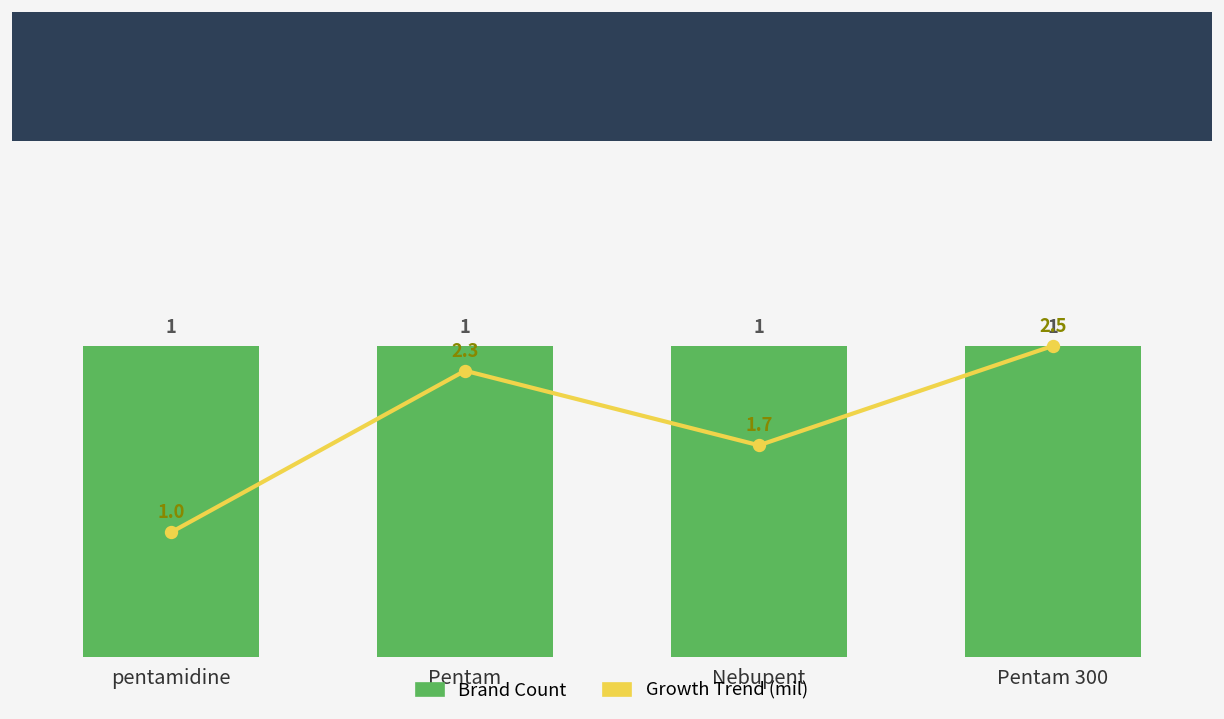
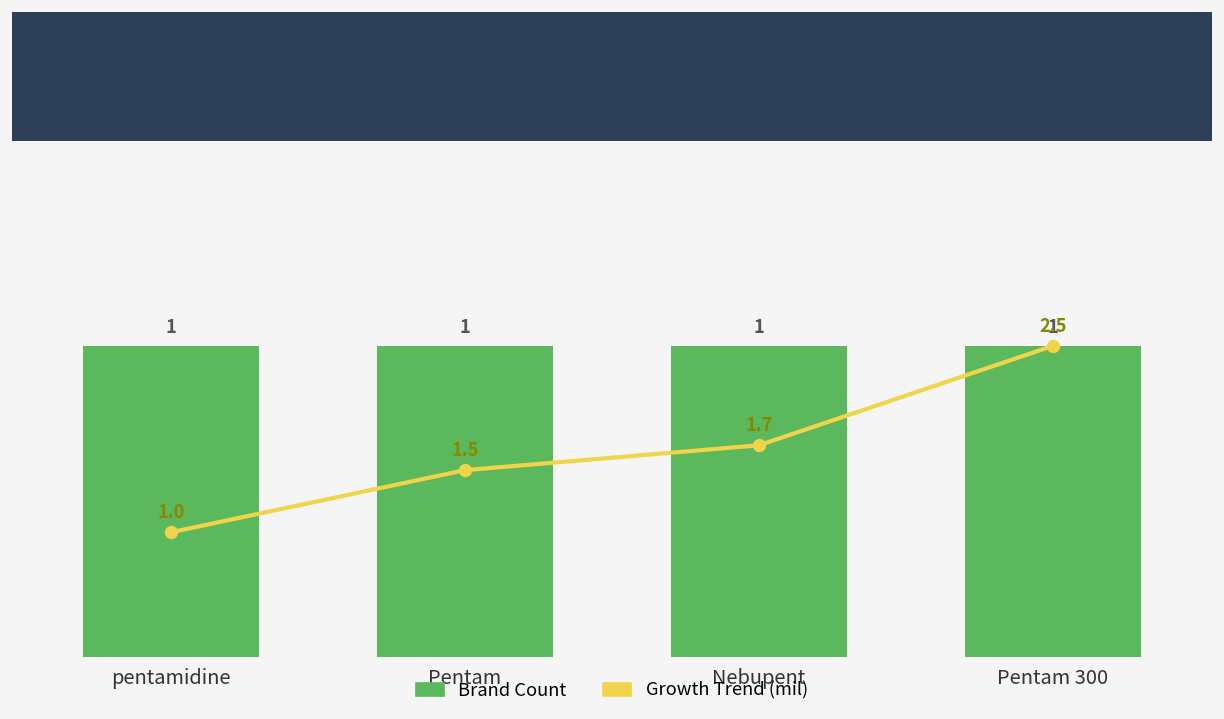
Growth Trend (mil), Pentam: 2.3 -> 1.5
